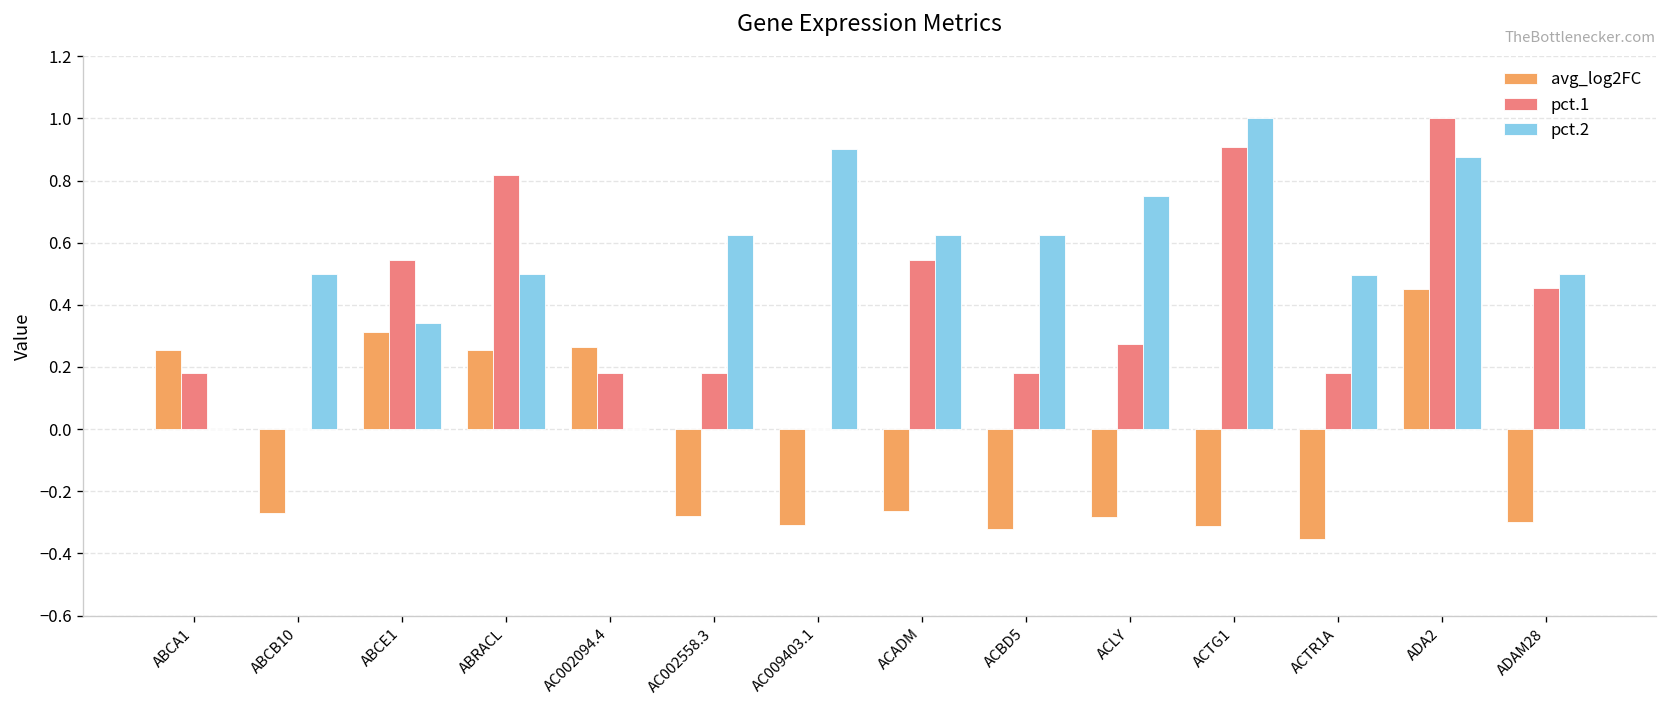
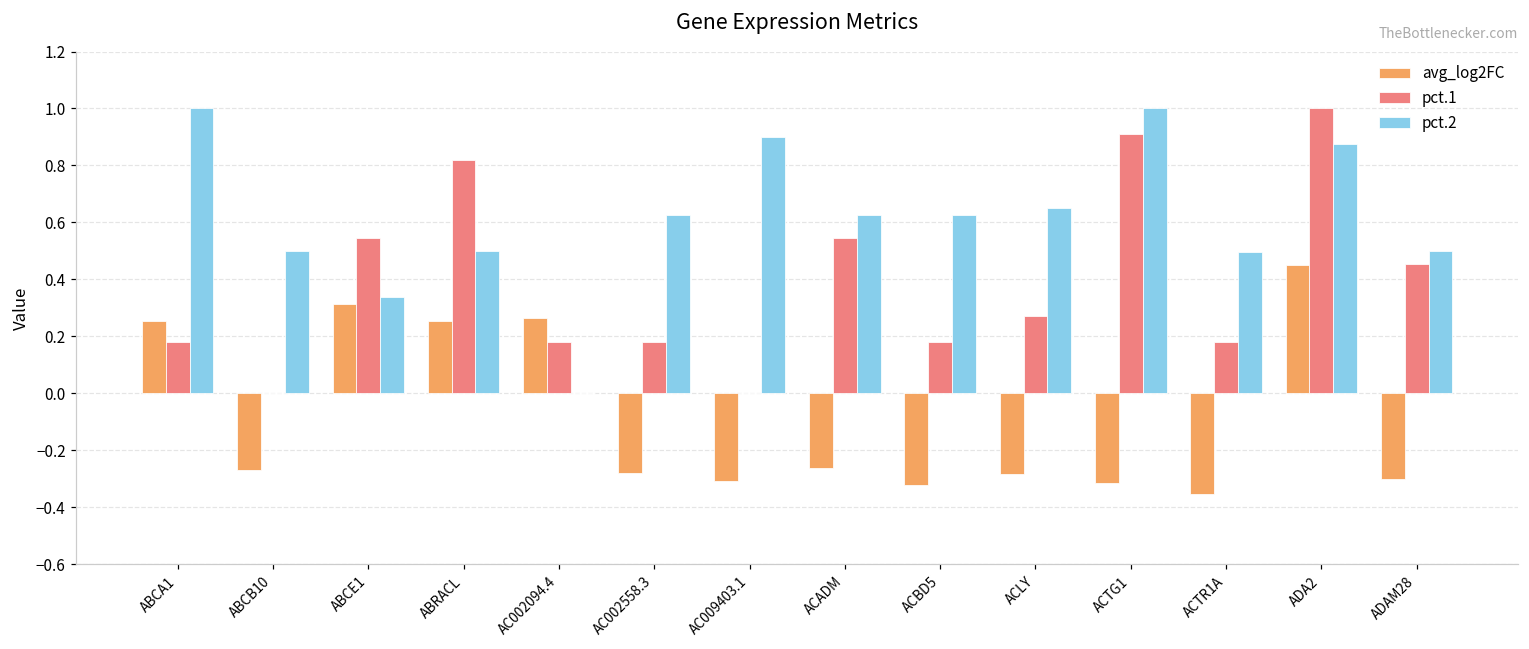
pct.2, ABCA1: 0 -> 1
pct.2, ACLY: 0.75 -> 0.65
